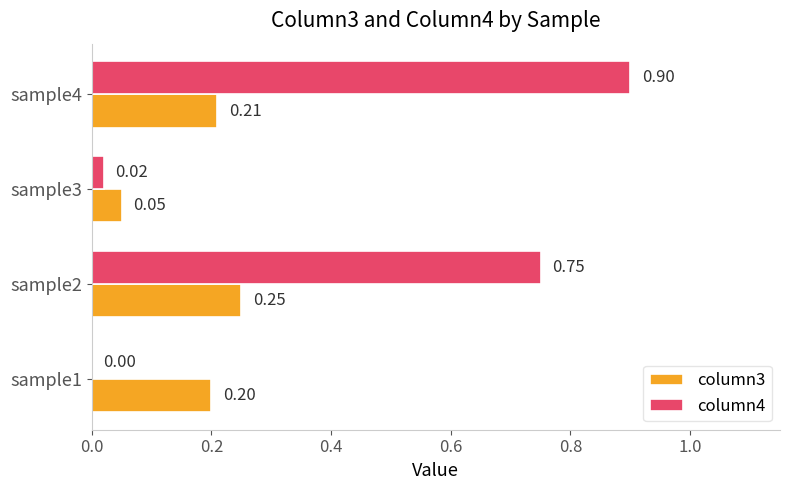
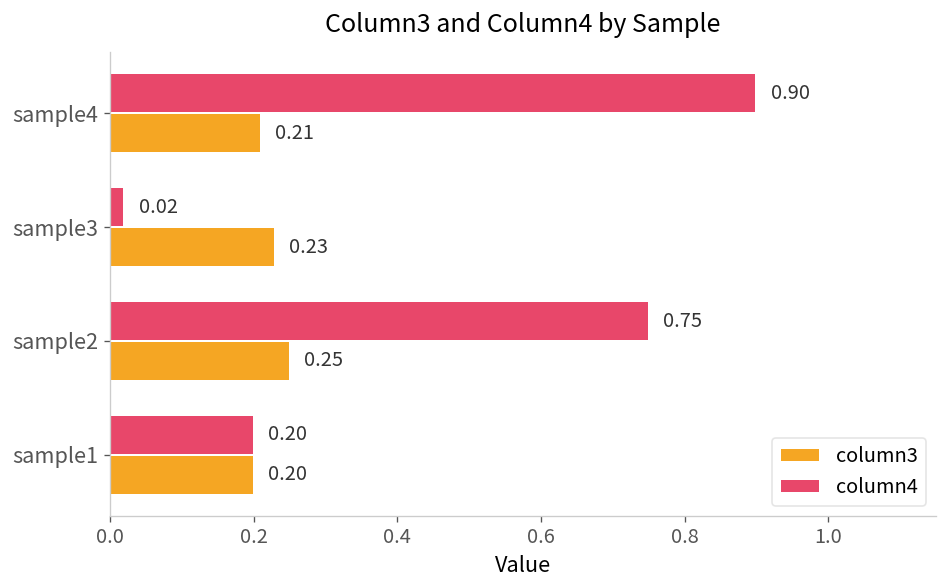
column3, sample3: 0.05 -> 0.23
column4, sample1: 0.00 -> 0.20
